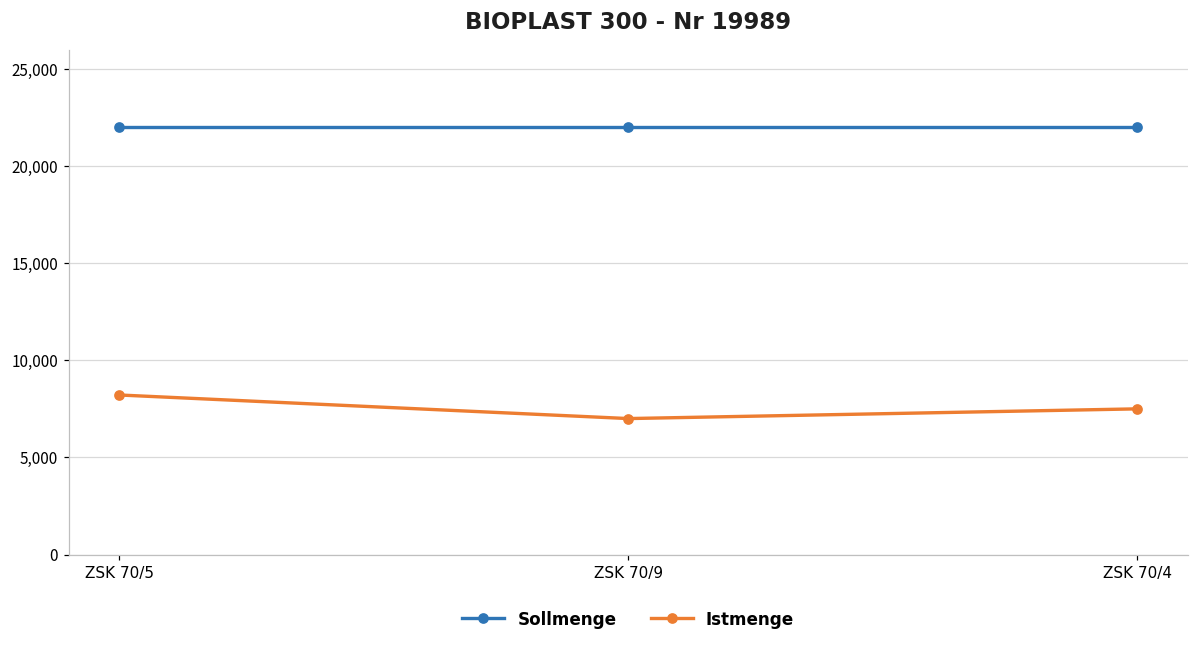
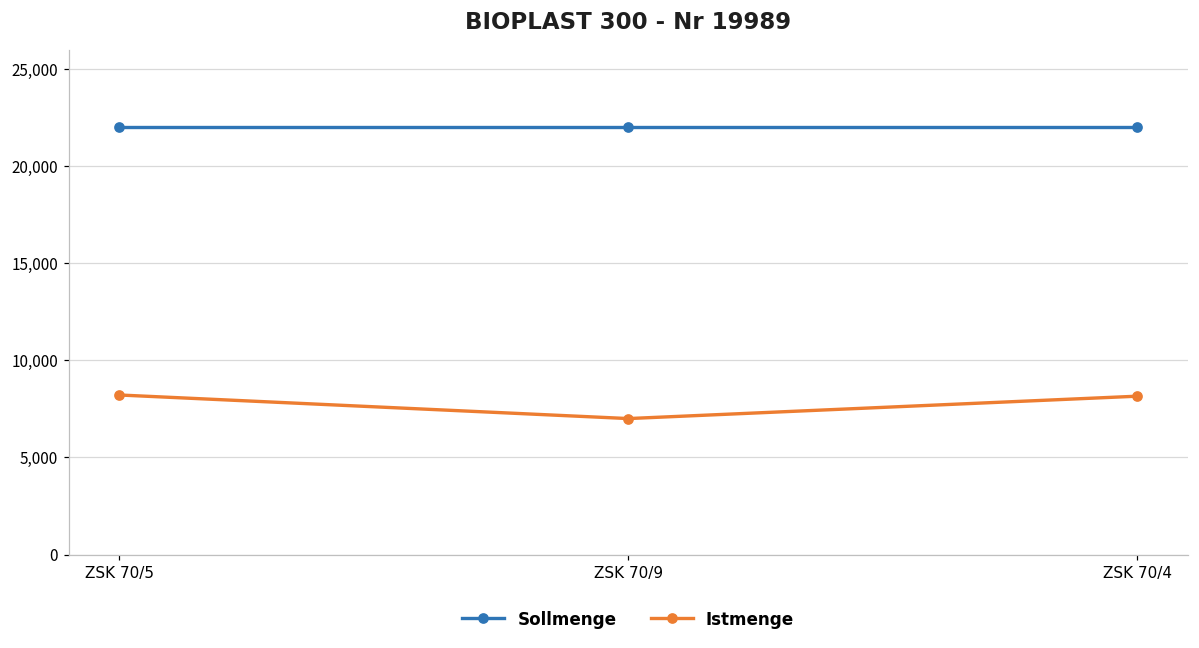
Istmenge, ZSK 70/4: 7,500 -> 8,200
